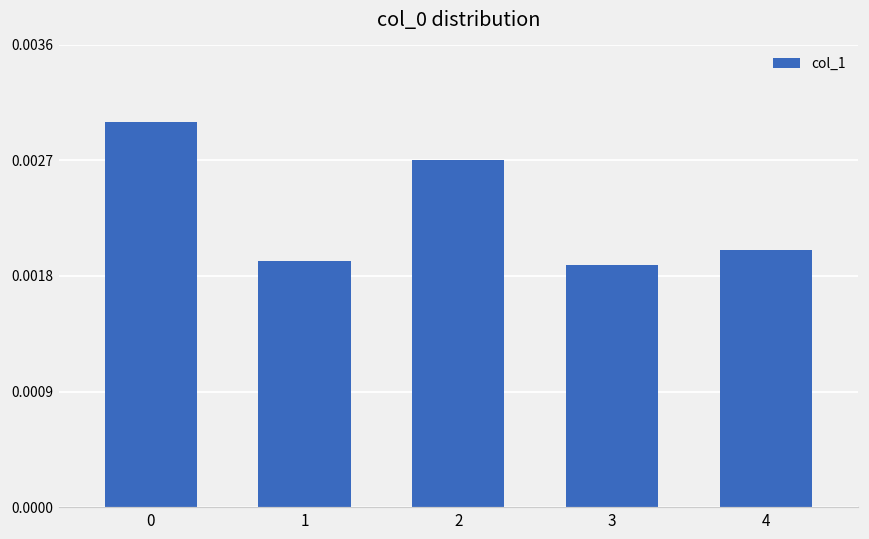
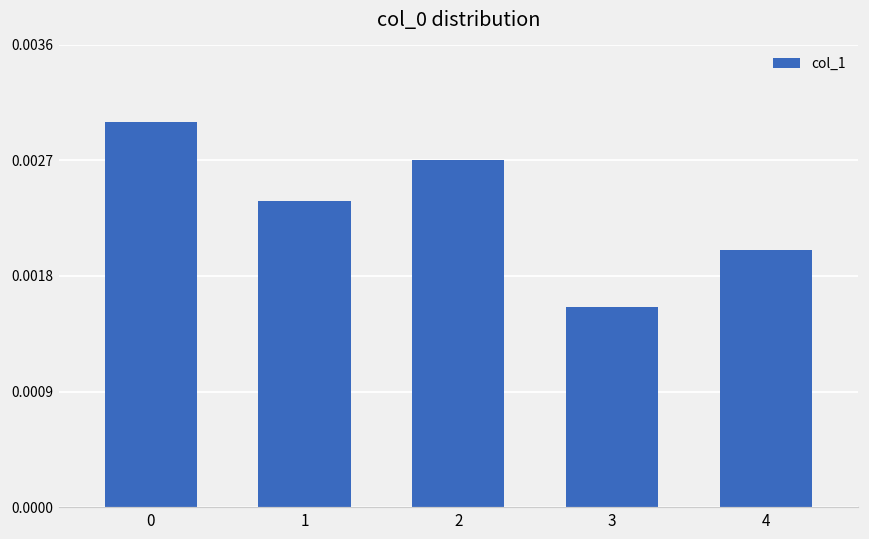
1: 0.00191 -> 0.00238
3: 0.00188 -> 0.00156
